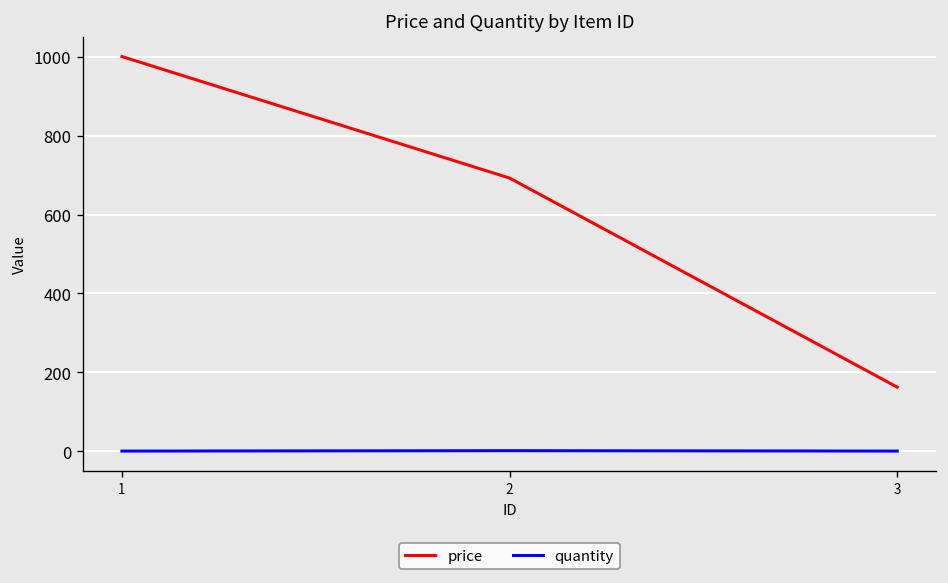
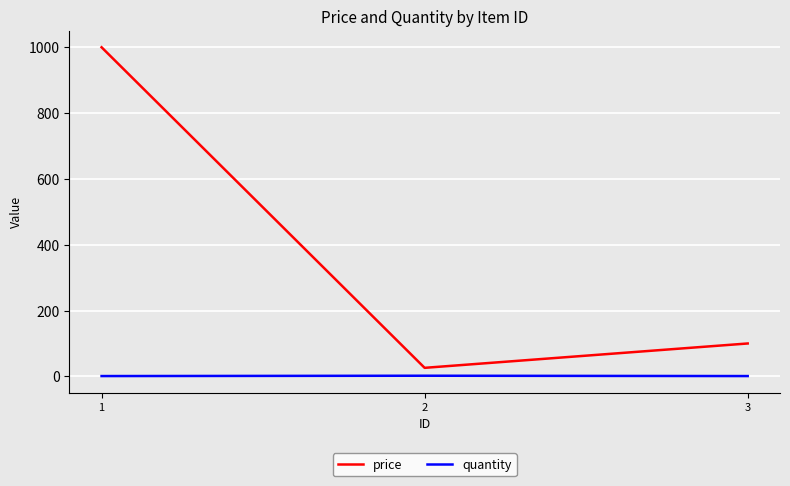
price, 2: 690 -> 30
price, 3: 160 -> 100
